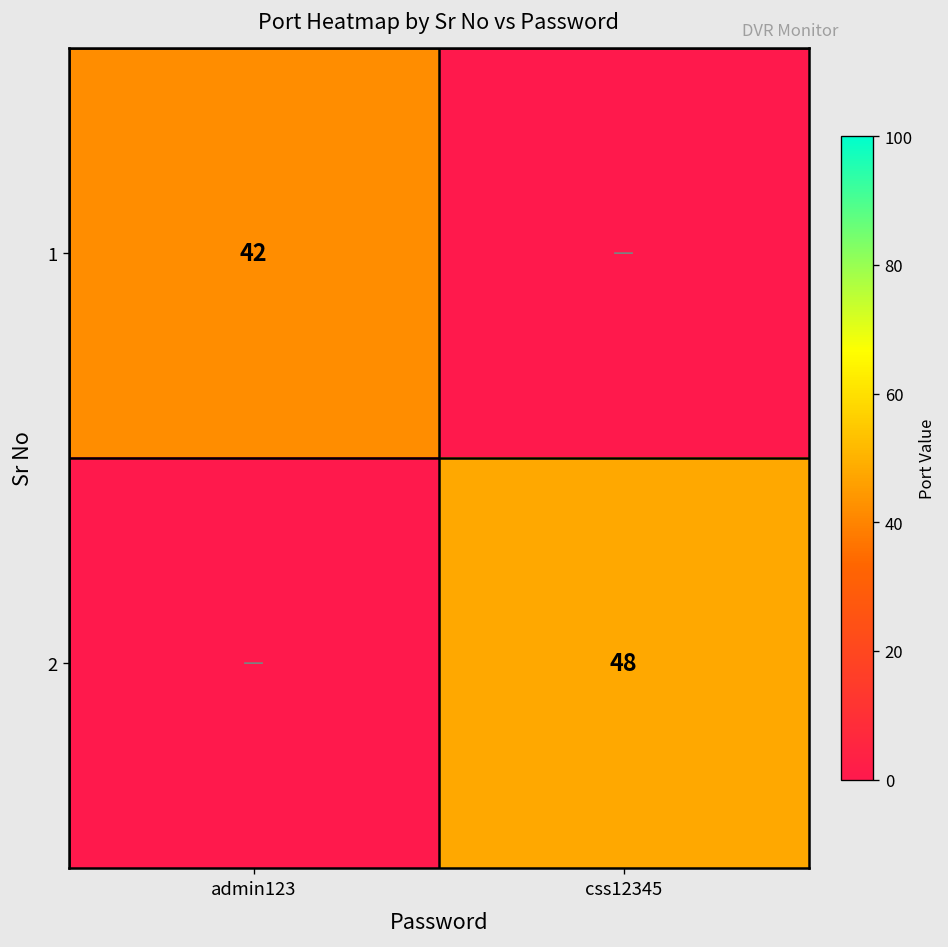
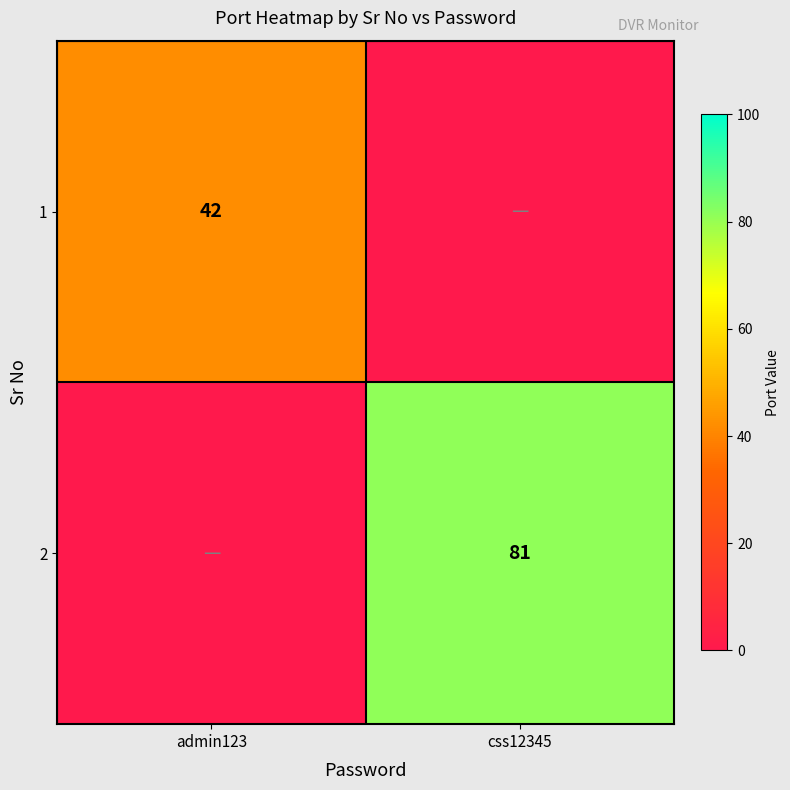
2, css12345: 48 -> 81
